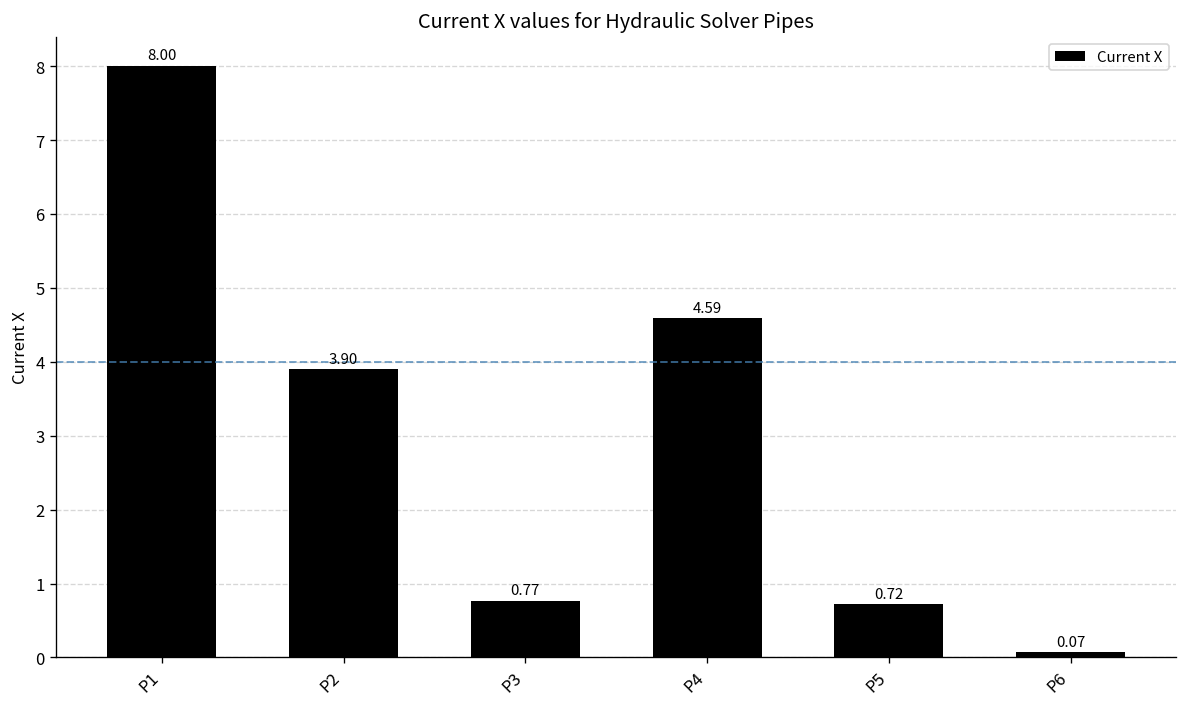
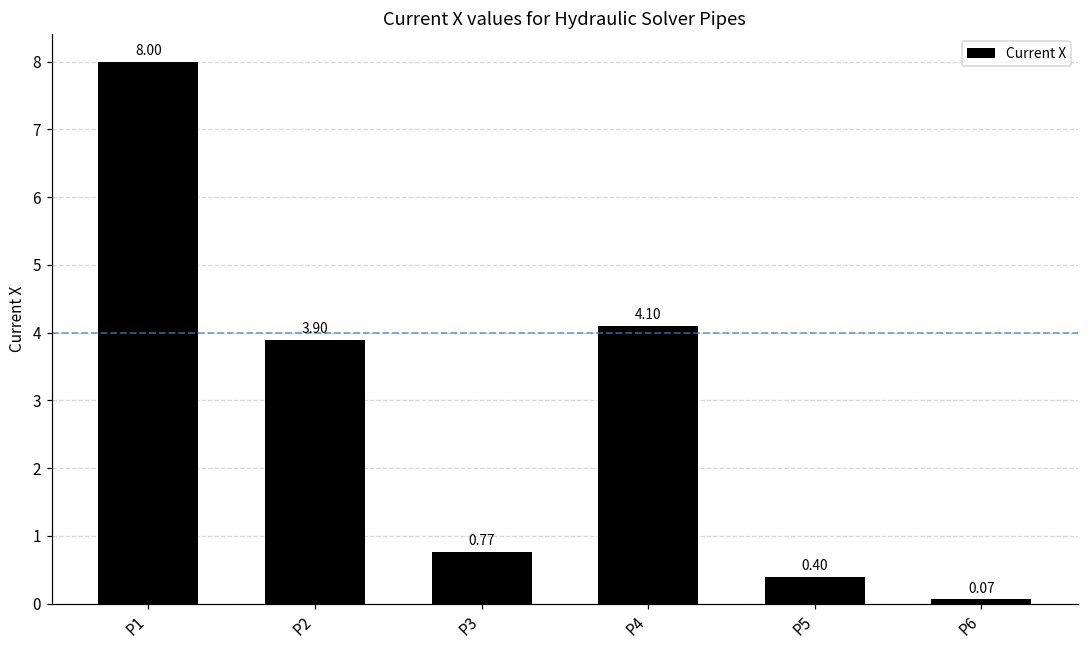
P4: 4.59 -> 4.10
P5: 0.72 -> 0.40
